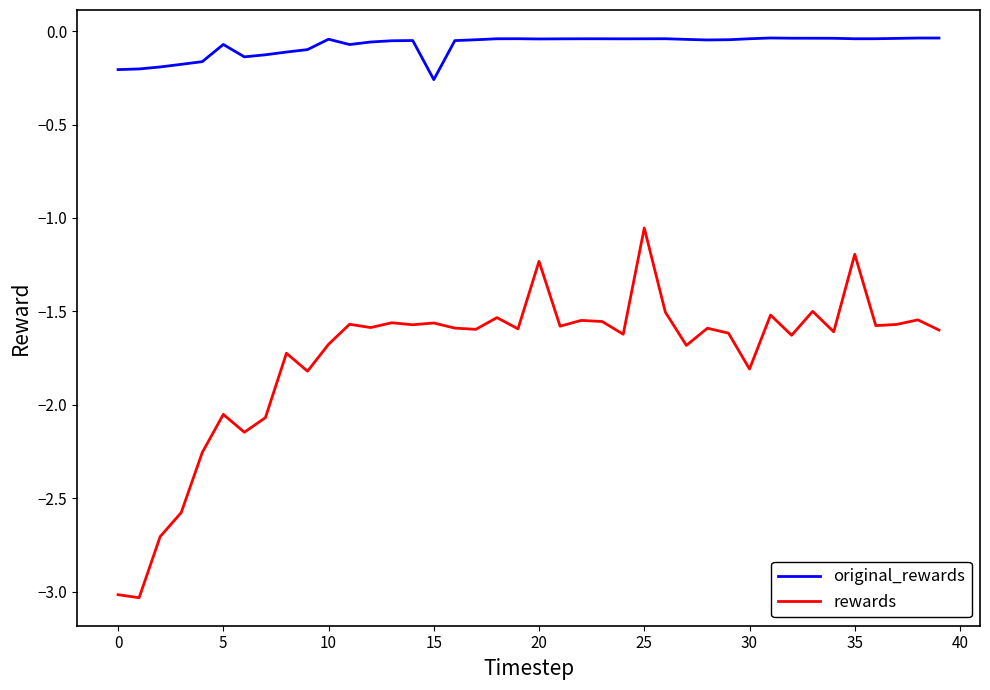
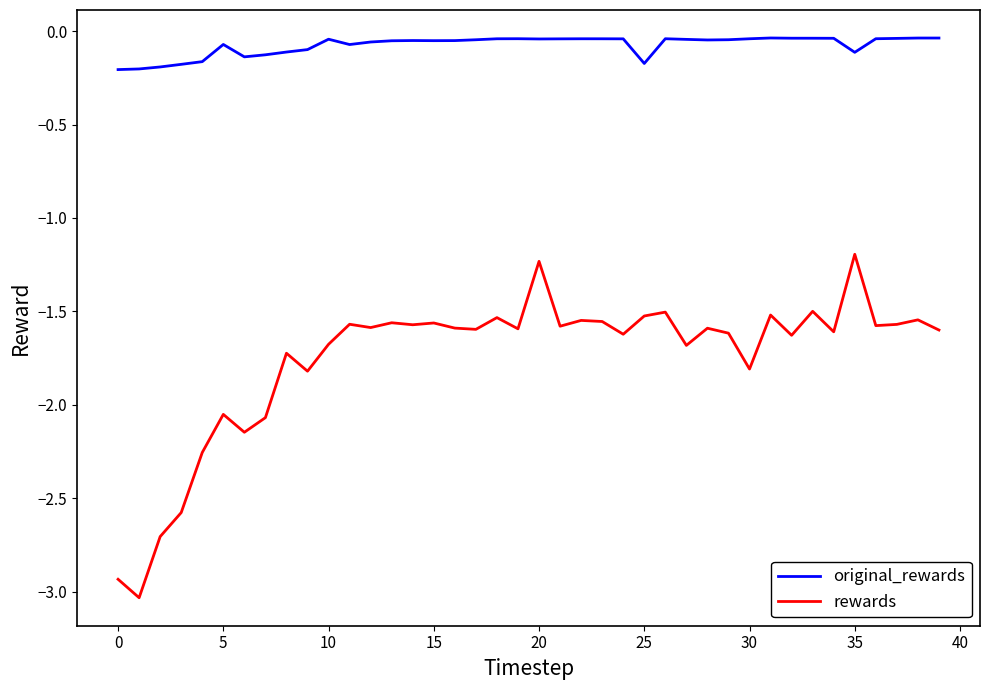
rewards, 0: -3.02 -> -2.93
original_rewards, 15: -0.26 -> -0.05
original_rewards, 25: -0.04 -> -0.17
rewards, 25: -1.05 -> -1.52
original_rewards, 35: -0.04 -> -0.11
